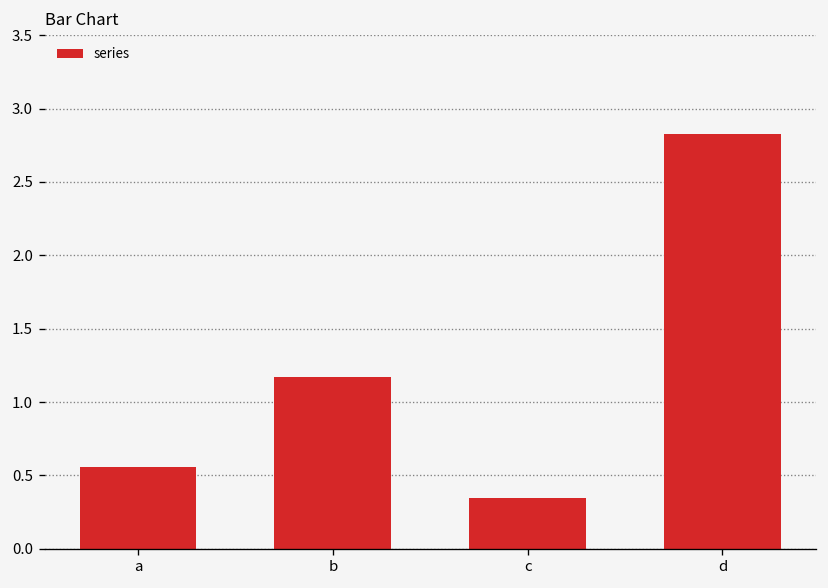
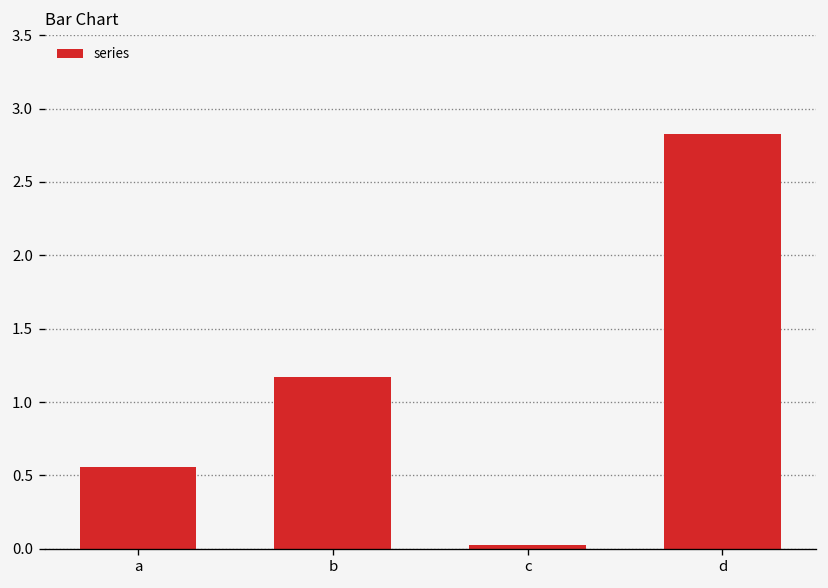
c: 0.35 -> 0.03
